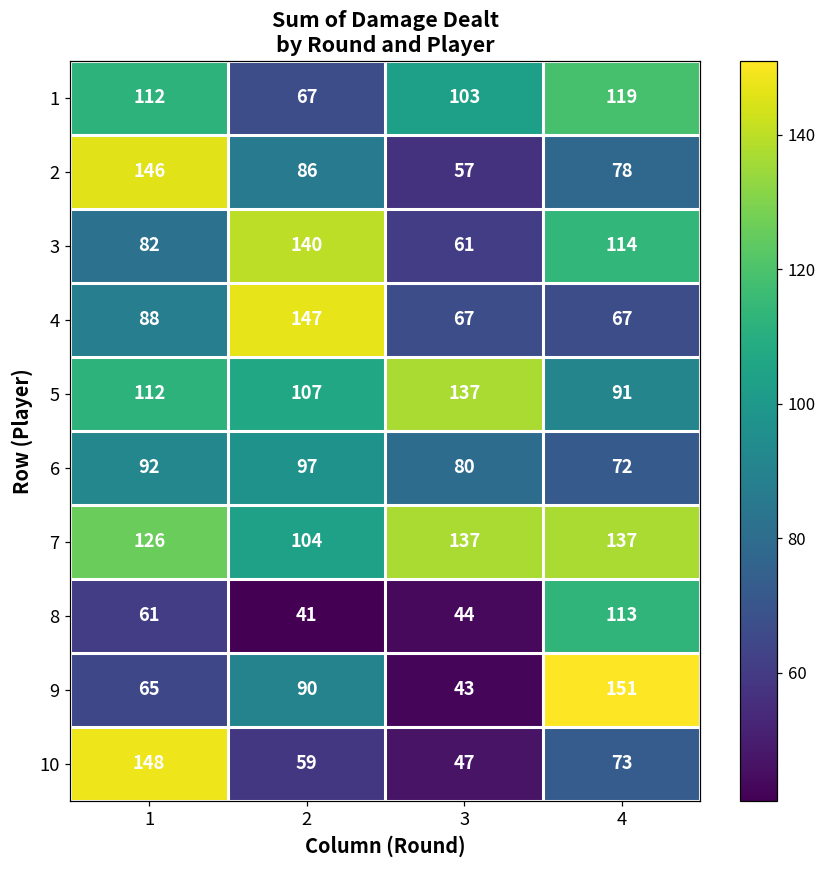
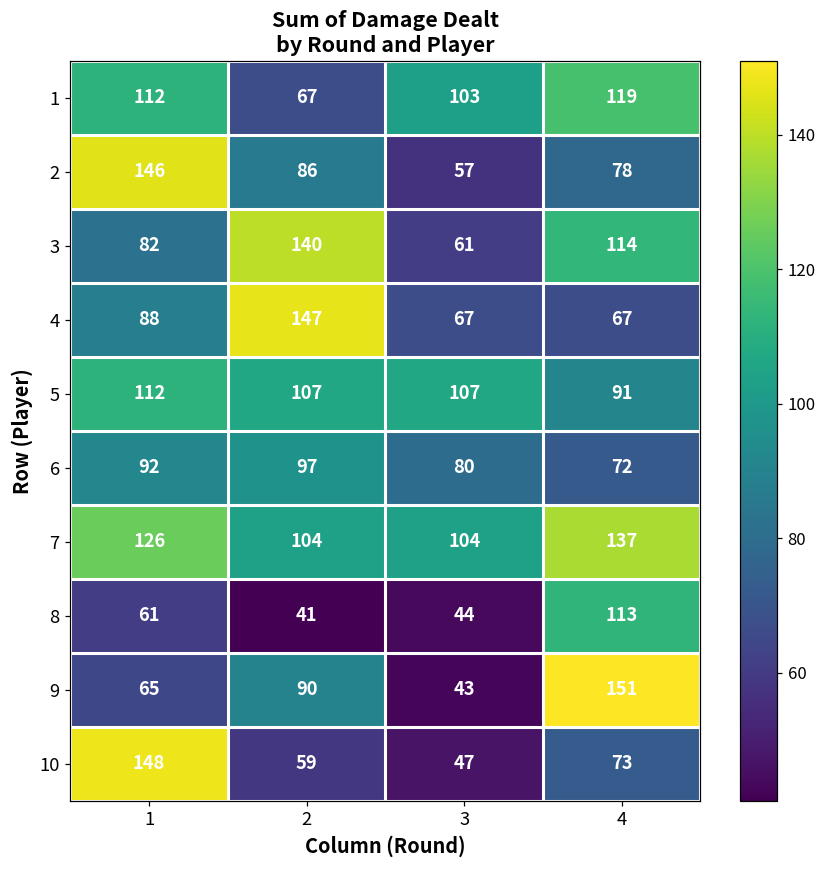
5, 3: 137 -> 107
7, 3: 137 -> 104
